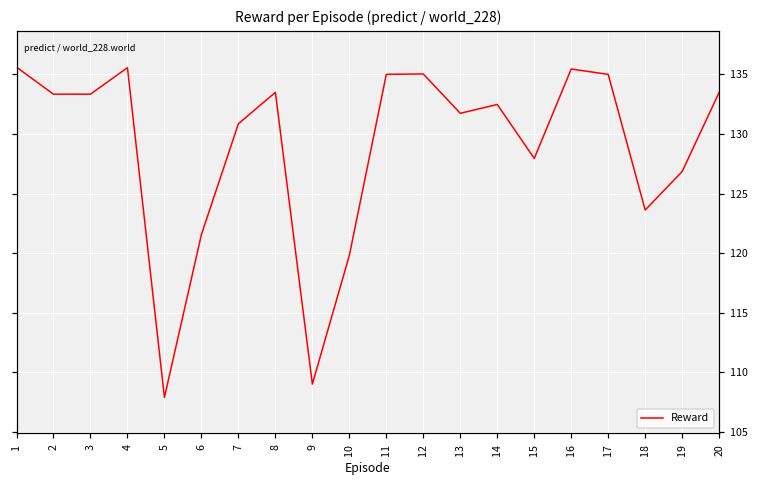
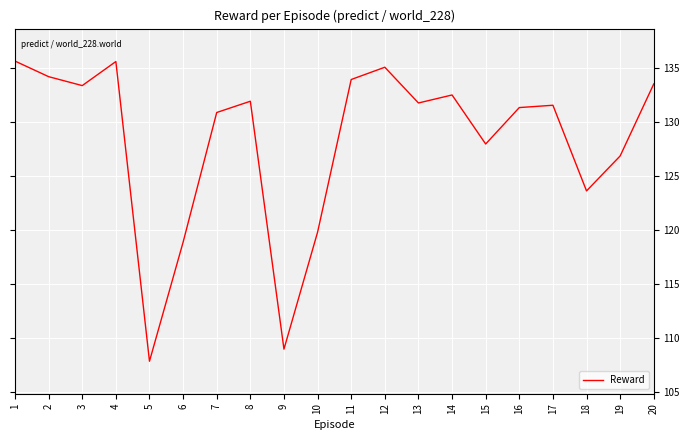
2: 133.3 -> 134.2
6: 121.6 -> 118.9
8: 133.5 -> 131.9
11: 135.0 -> 133.9
16: 135.5 -> 131.3
17: 135.0 -> 131.5
